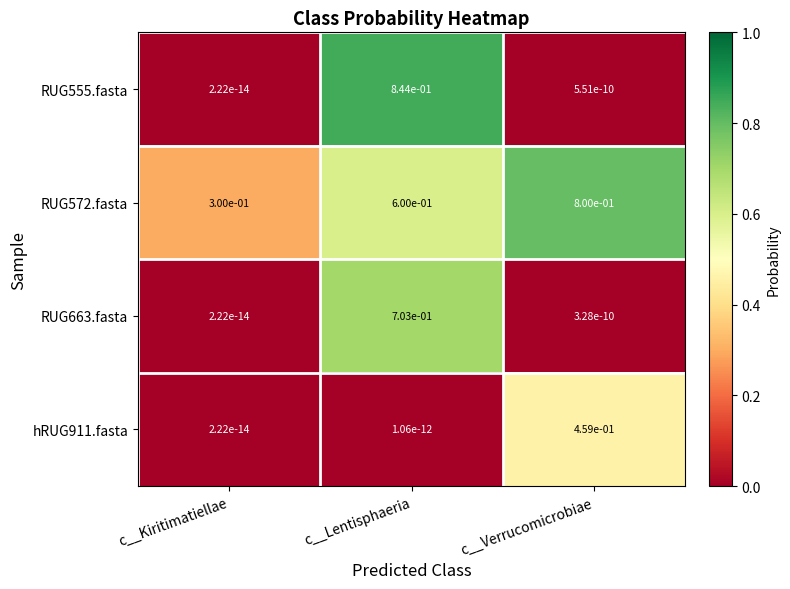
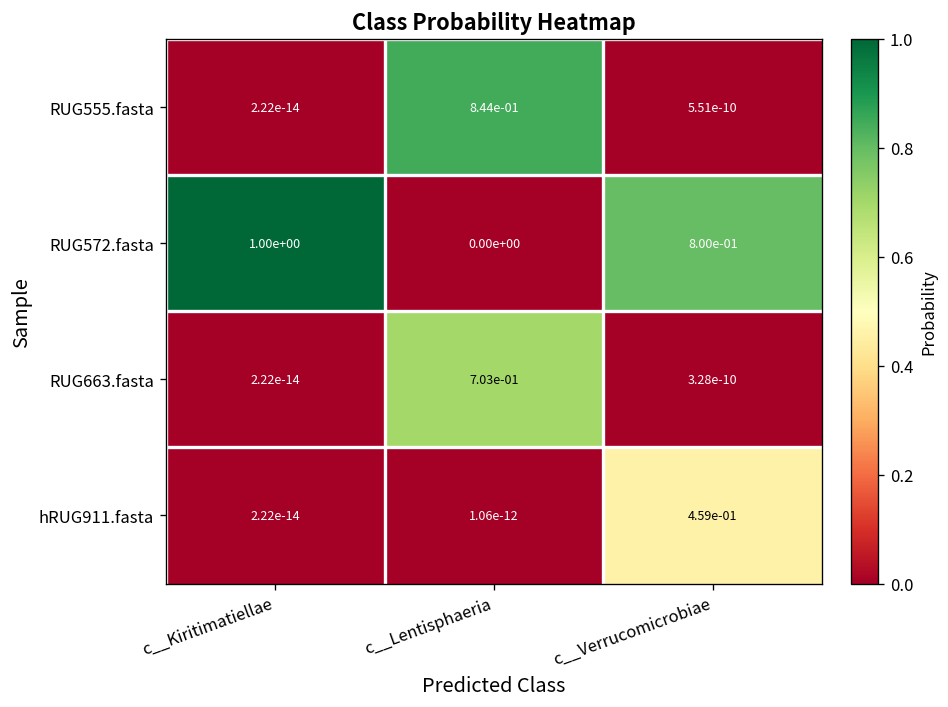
RUG572.fasta, c__Kiritimatiellae: 3.00e-01 -> 1.00e+00
RUG572.fasta, c__Lentisphaeria: 6.00e-01 -> 0.00e+00
